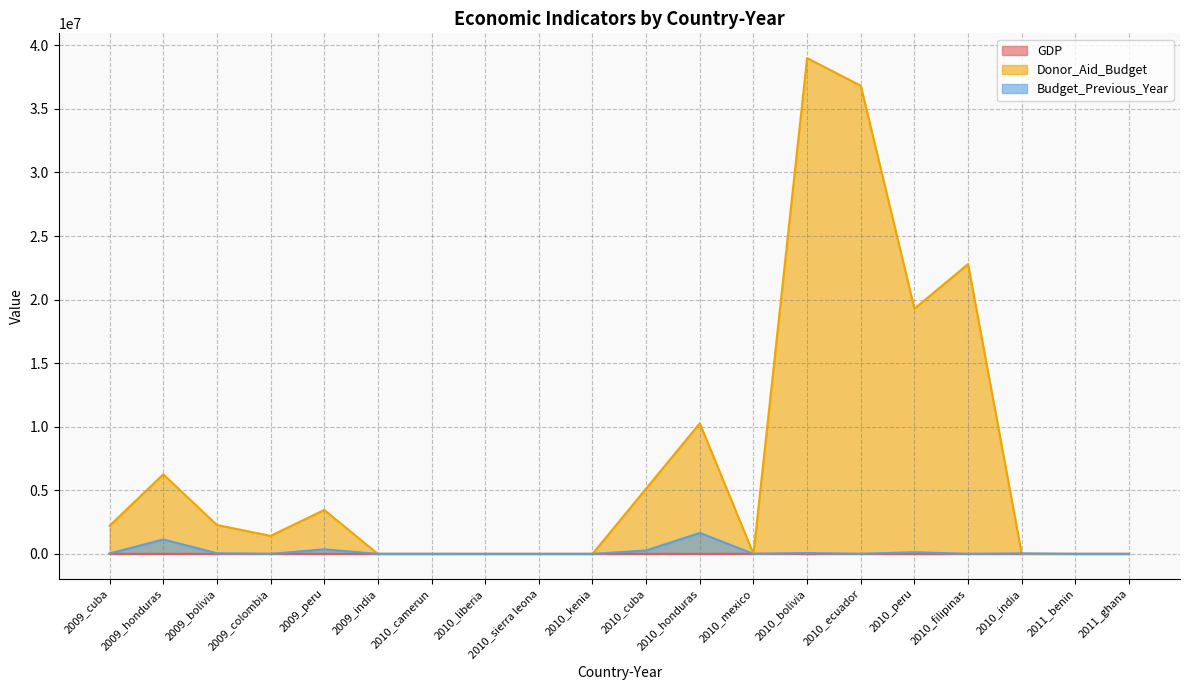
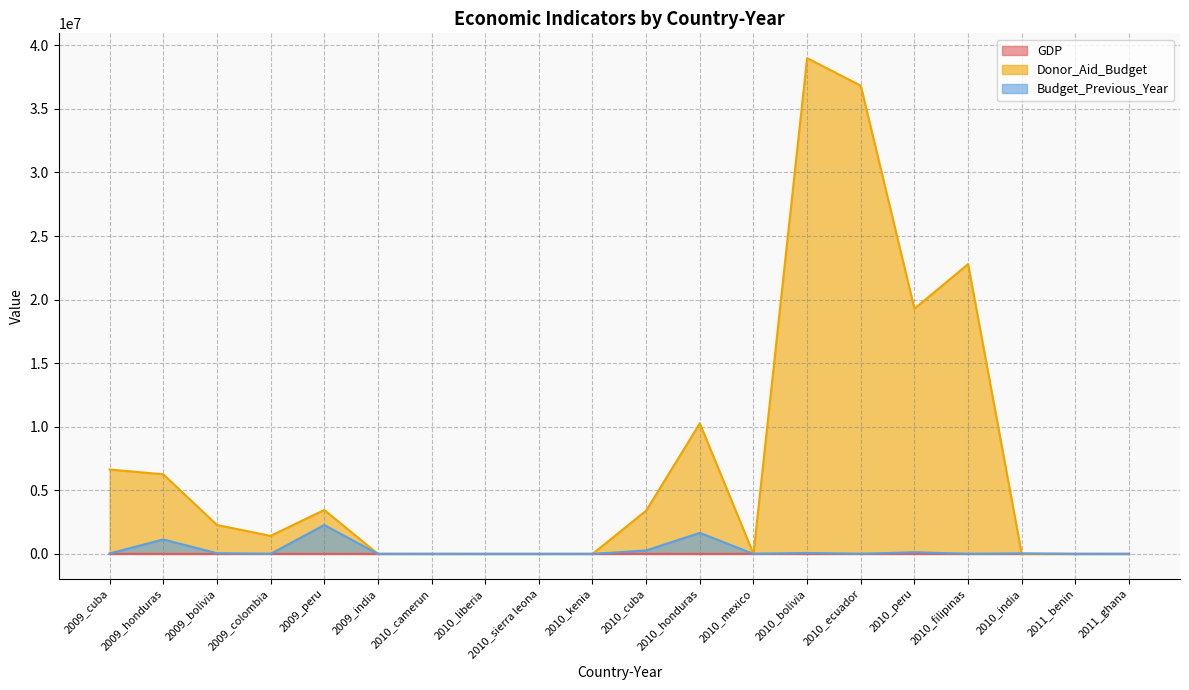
Donor_Aid_Budget, 2009_cuba: 2200000 -> 6600000
Budget_Previous_Year, 2009_peru: 400000 -> 2300000
Donor_Aid_Budget, 2010_cuba: 5100000 -> 3400000
